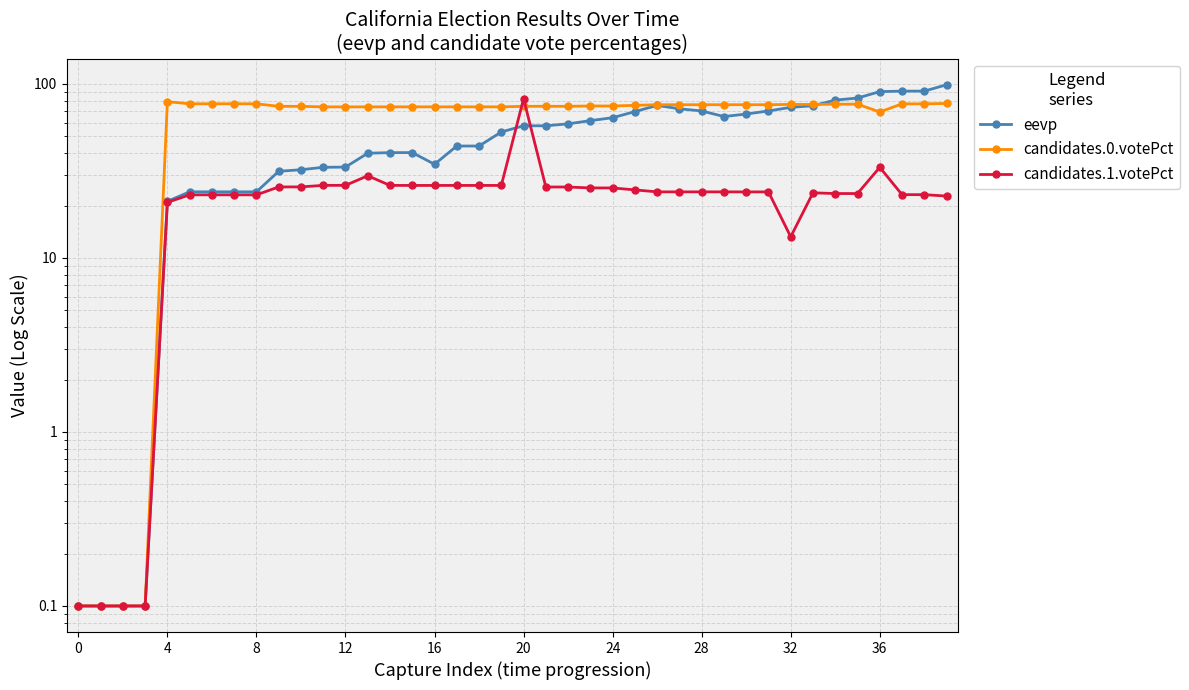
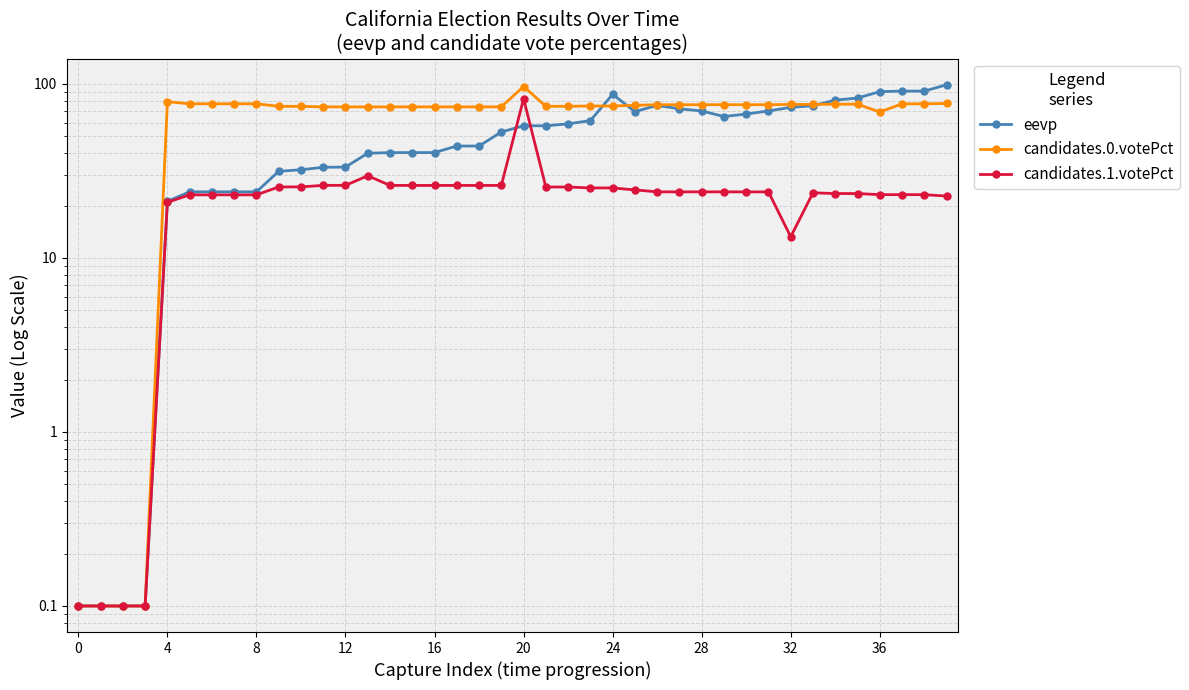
eevp, 16: 35 -> 40
candidates.0.votePct, 20: 74 -> 100
eevp, 24: 64 -> 90
candidates.1.votePct, 36: 33 -> 23
